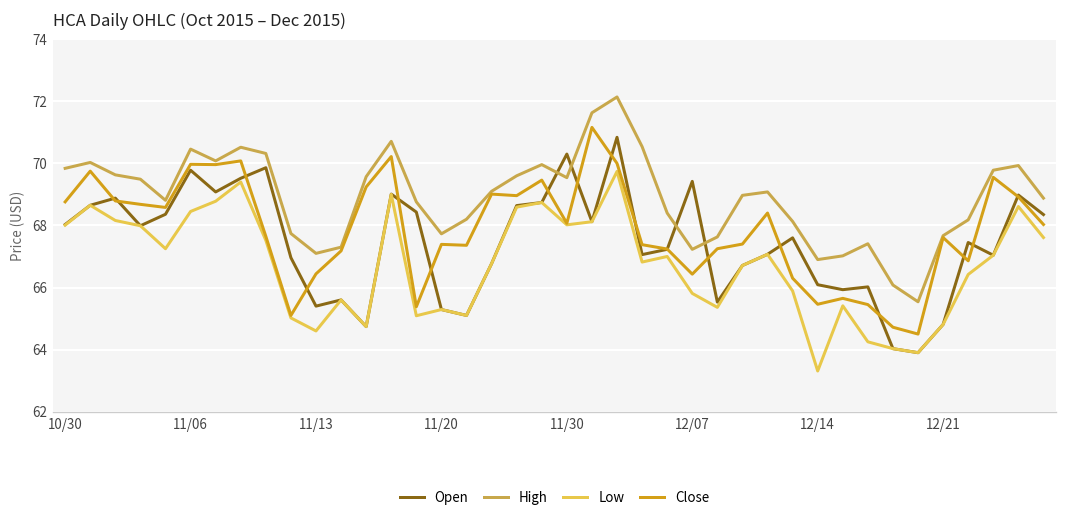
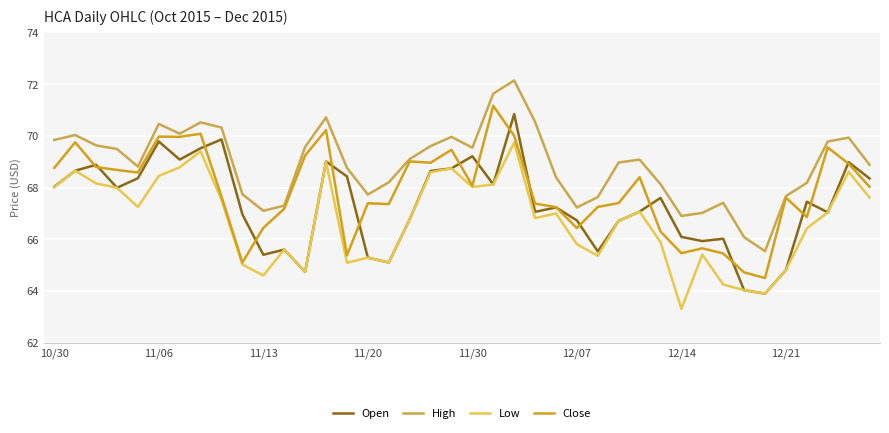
Open, 11/30: 70.3 -> 69.2
Open, 12/07: 69.4 -> 66.7
